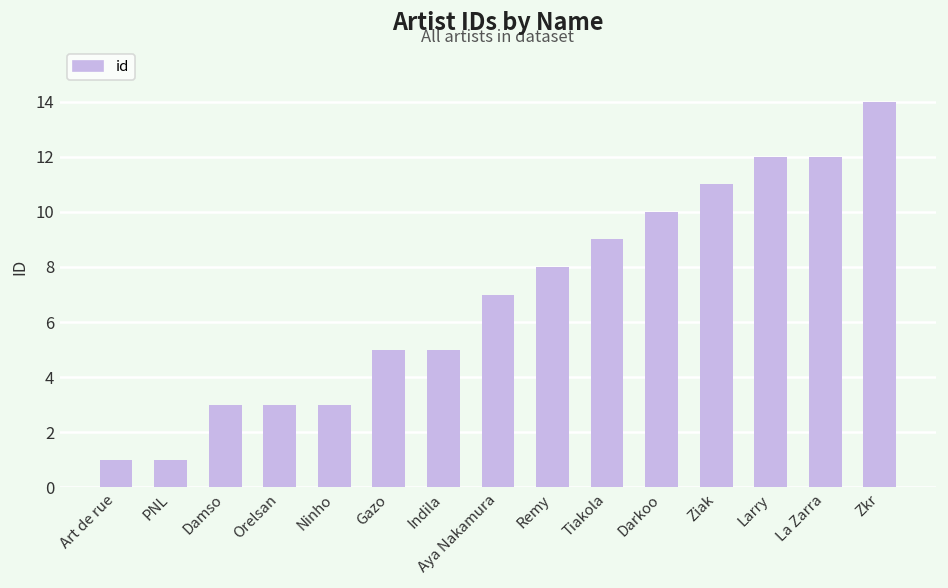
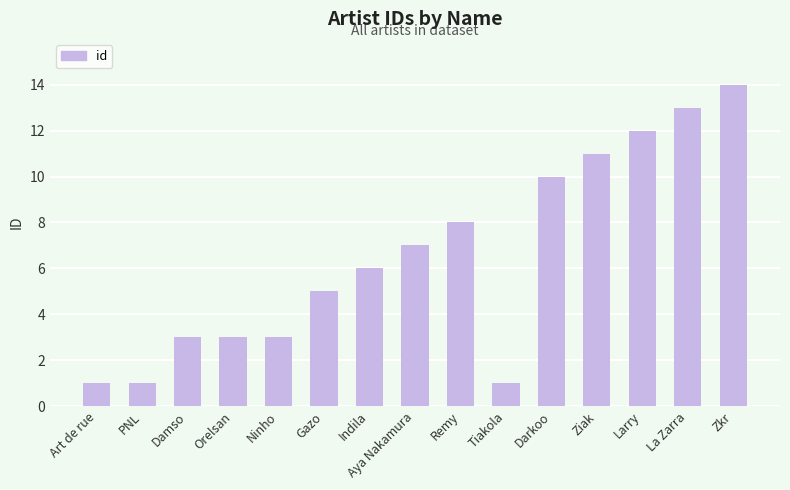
Indila: 5 -> 6
Tiakola: 9 -> 1
La Zarra: 12 -> 13
